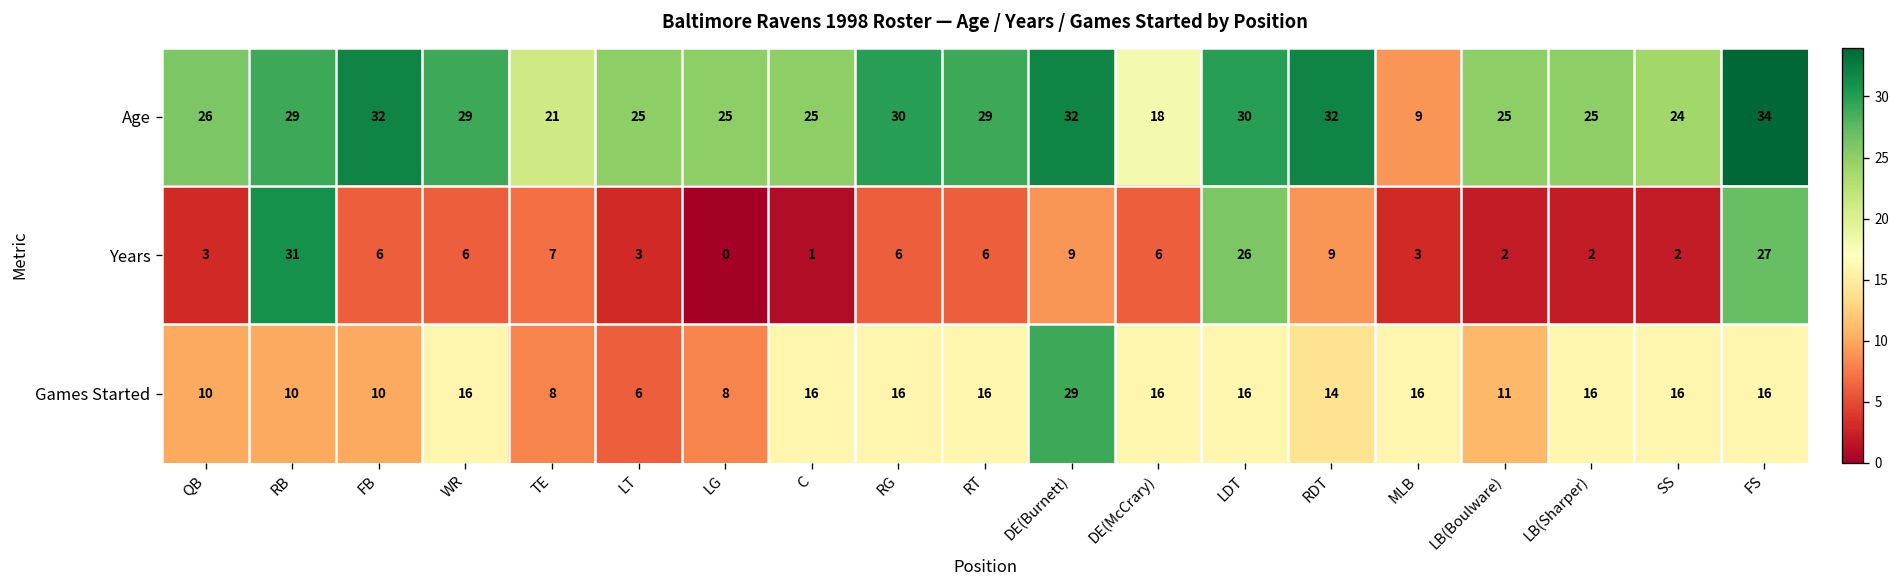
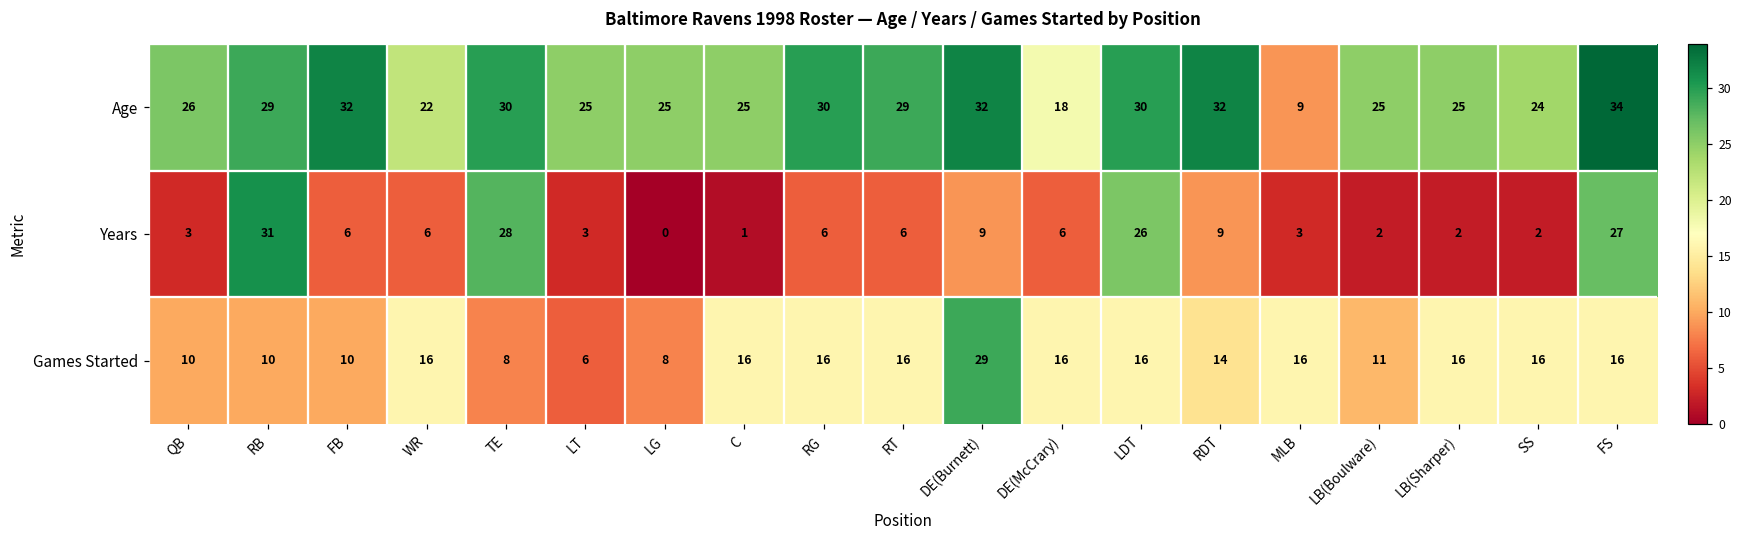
Age, WR: 29 -> 22
Age, TE: 21 -> 30
Years, TE: 7 -> 28
